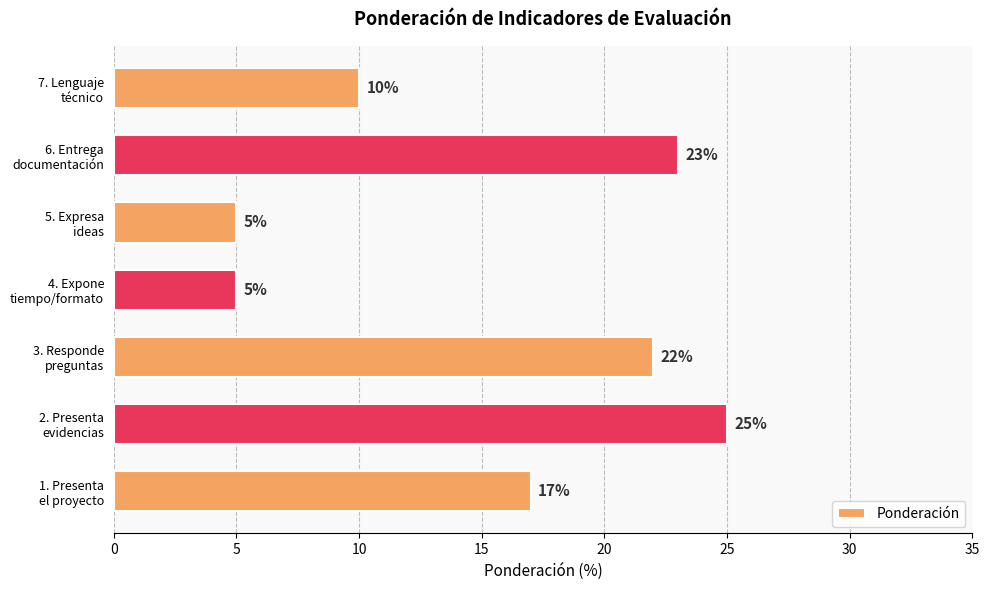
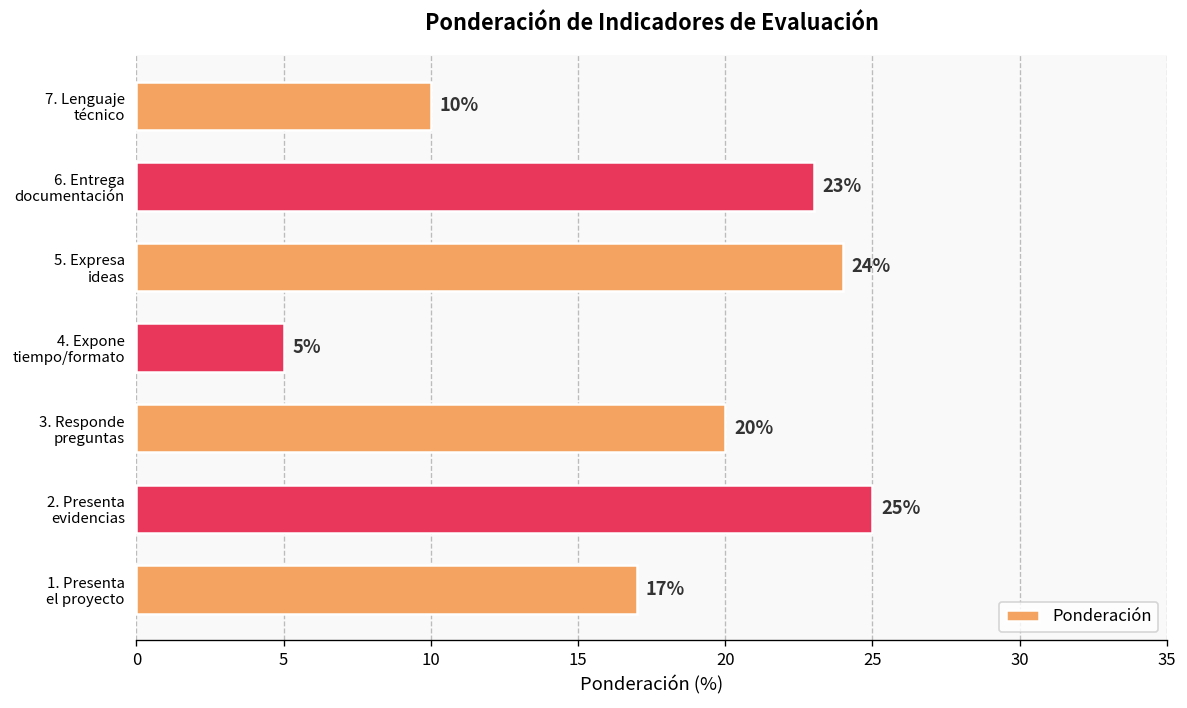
5. Expresa ideas: 5% -> 24%
3. Responde preguntas: 22% -> 20%
